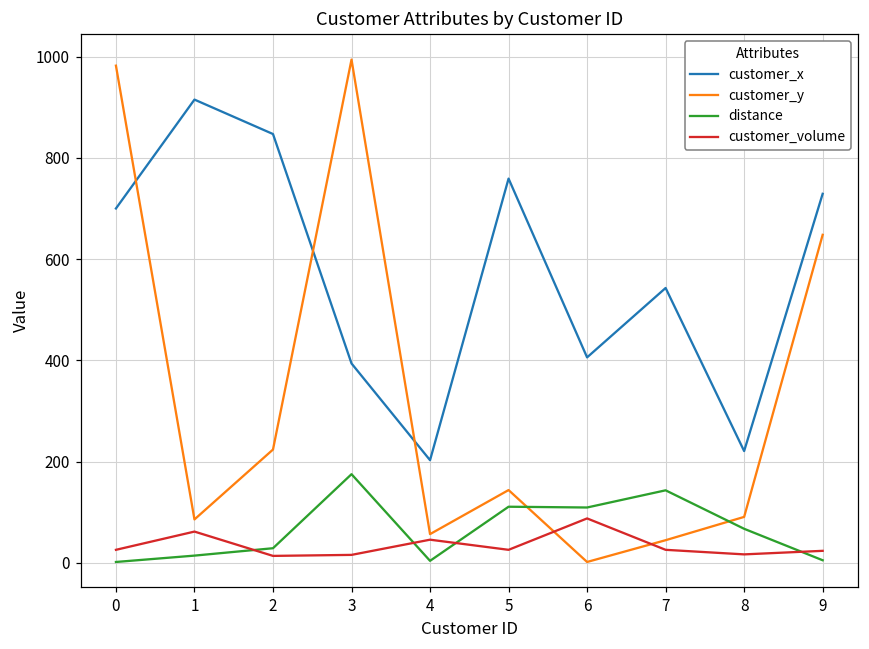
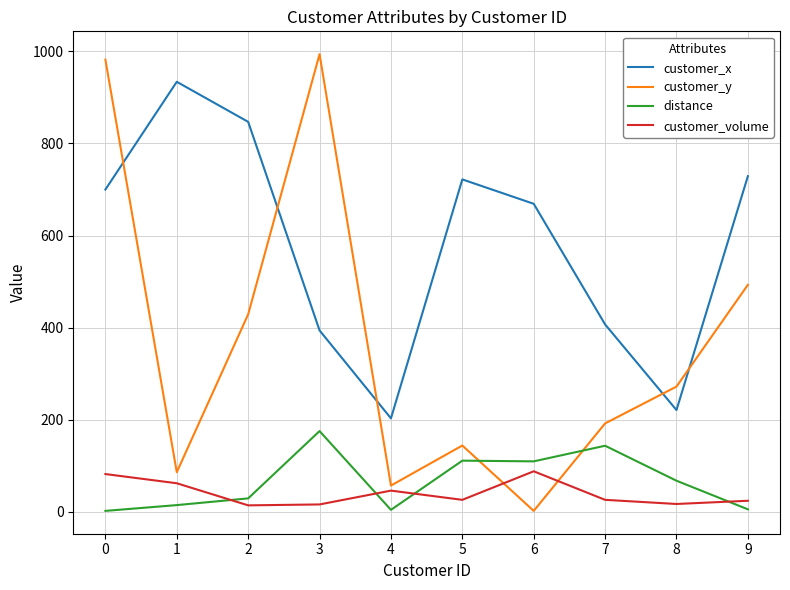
customer_volume, 0: 30 -> 80
customer_x, 1: 920 -> 930
customer_y, 2: 220 -> 430
customer_x, 5: 760 -> 720
customer_x, 6: 410 -> 670
customer_x, 7: 540 -> 410
customer_y, 7: 50 -> 190
customer_y, 8: 90 -> 270
customer_y, 9: 650 -> 490
